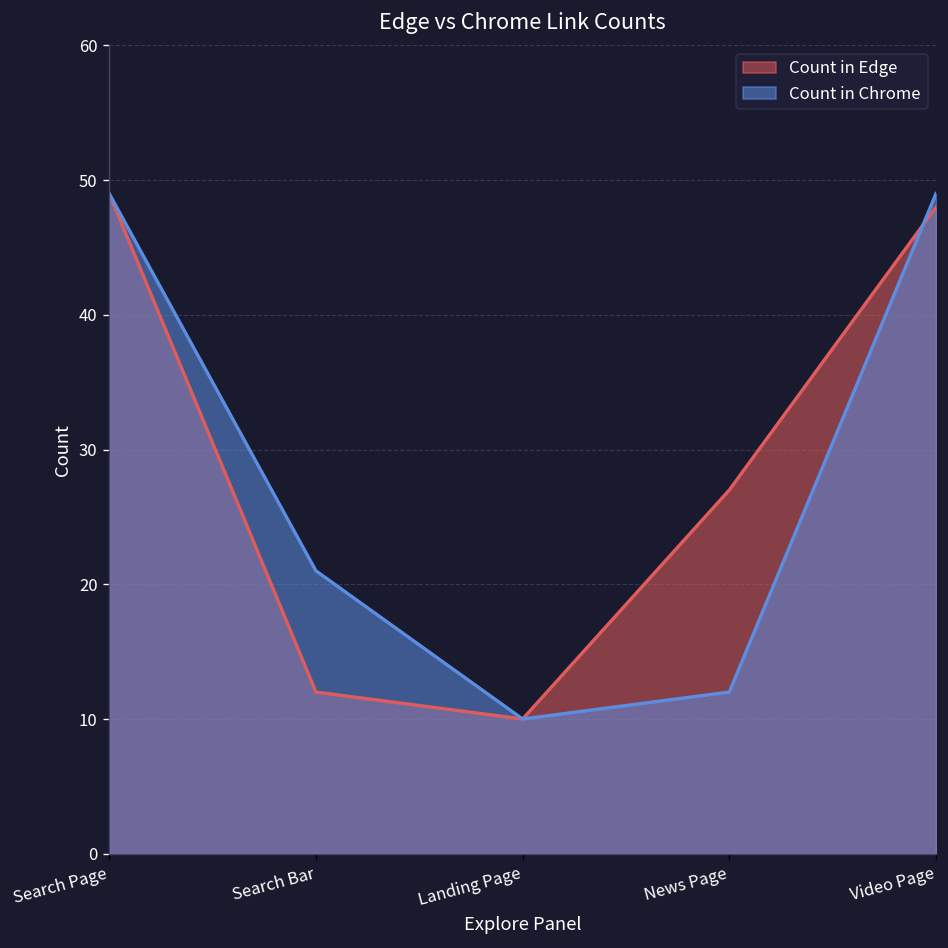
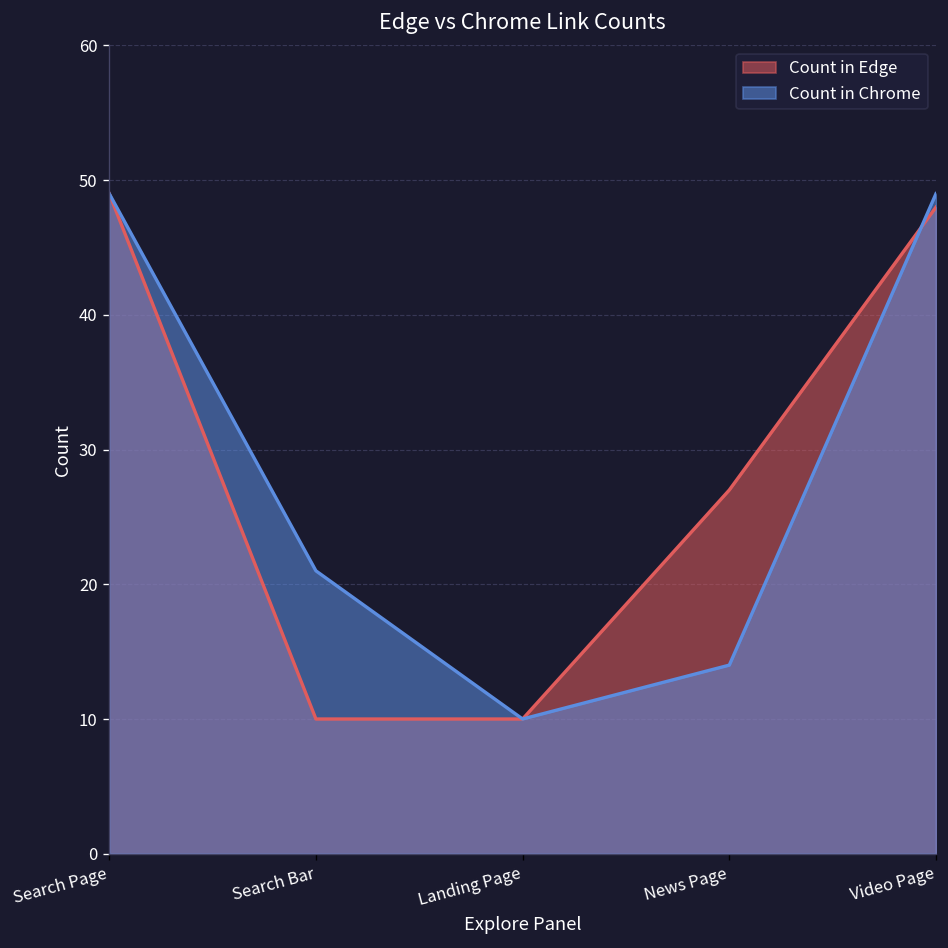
Count in Edge, Search Bar: 12 -> 10
Count in Chrome, News Page: 12 -> 14
